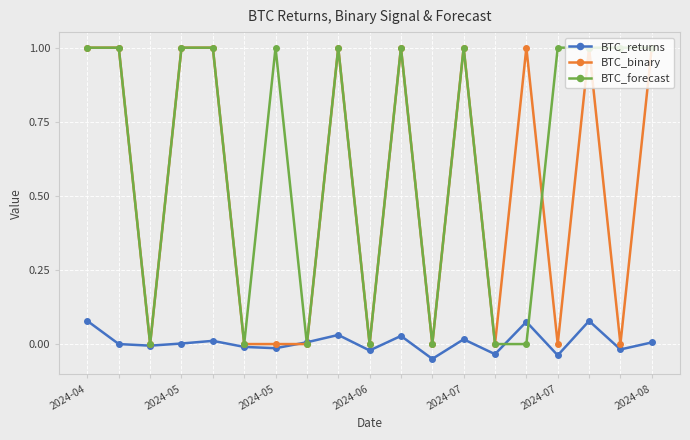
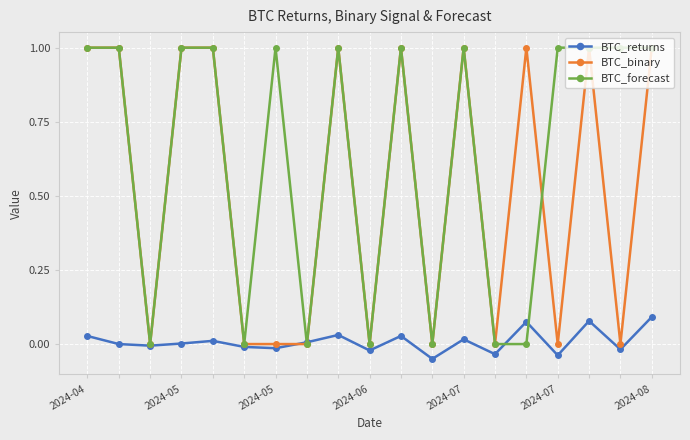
BTC_returns, 2024-04: 0.08 -> 0.03
BTC_returns, 2024-08: 0.01 -> 0.09
